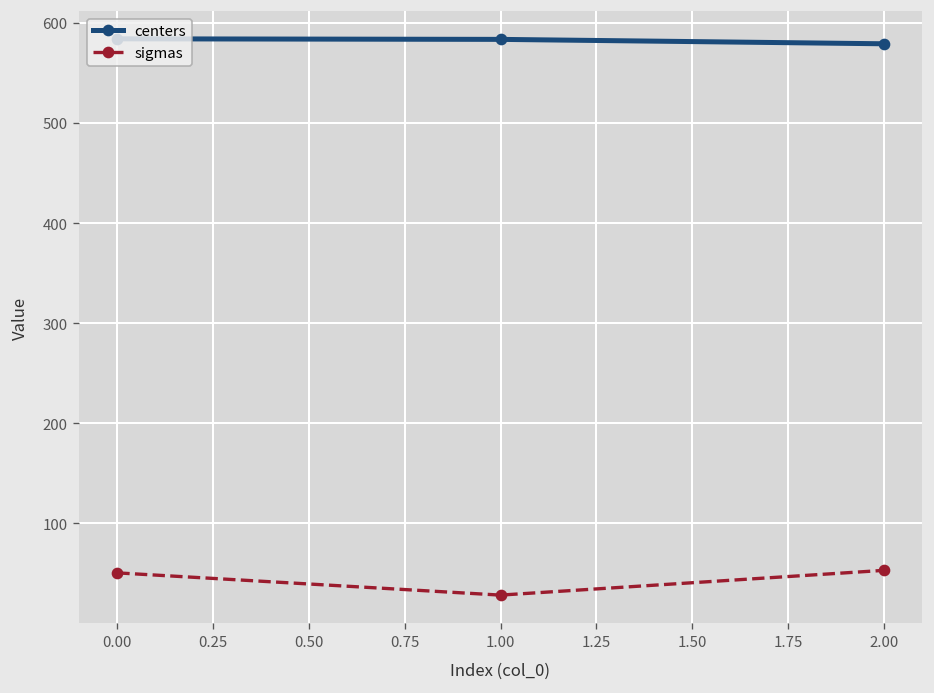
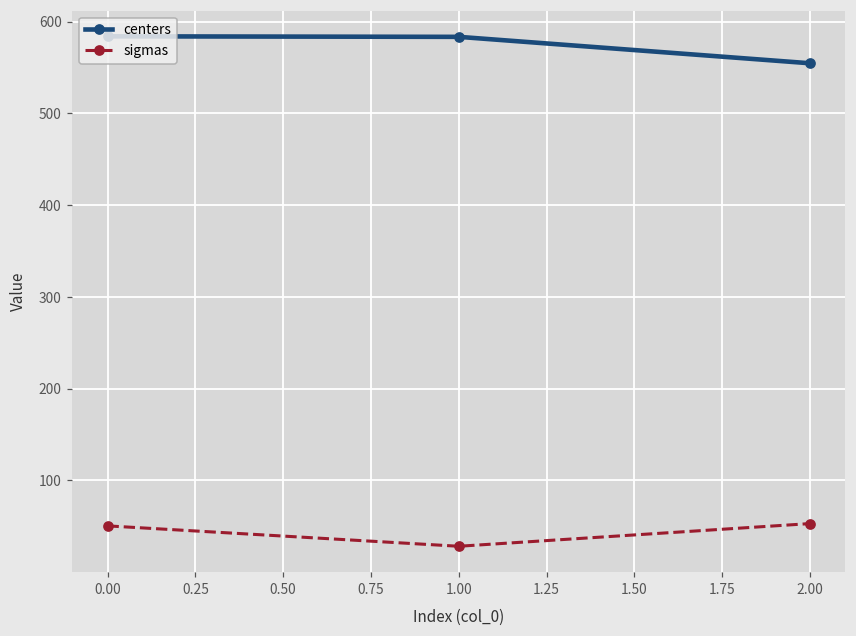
centers, 2.00: 580 -> 550
